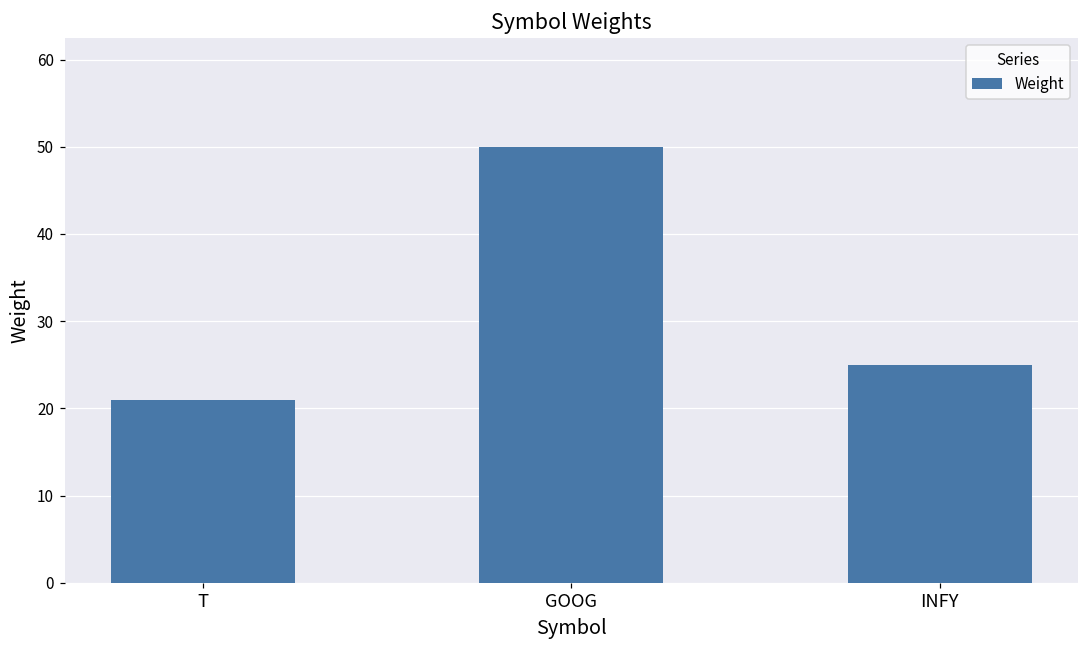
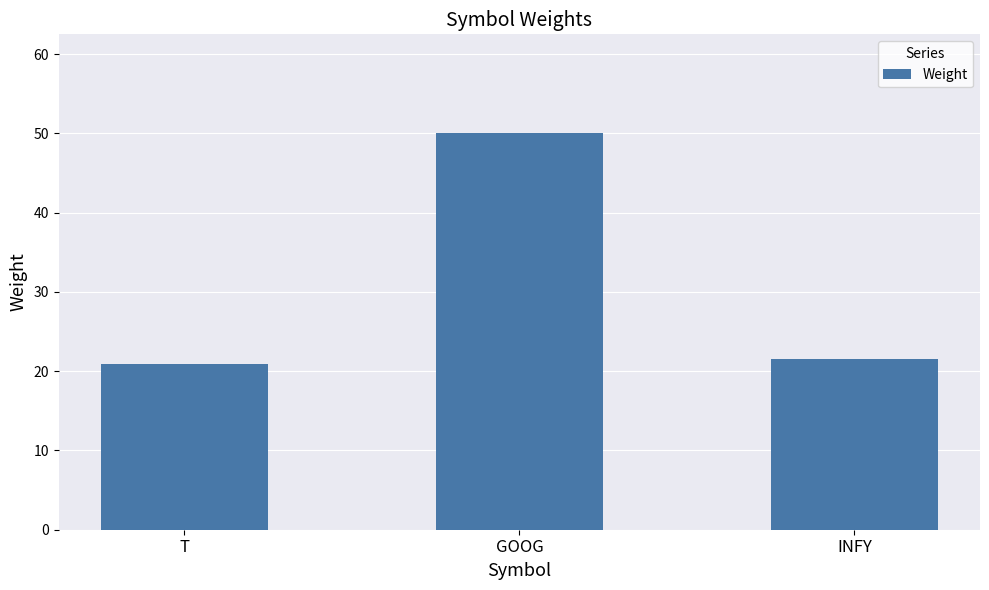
INFY: 25 -> 22
